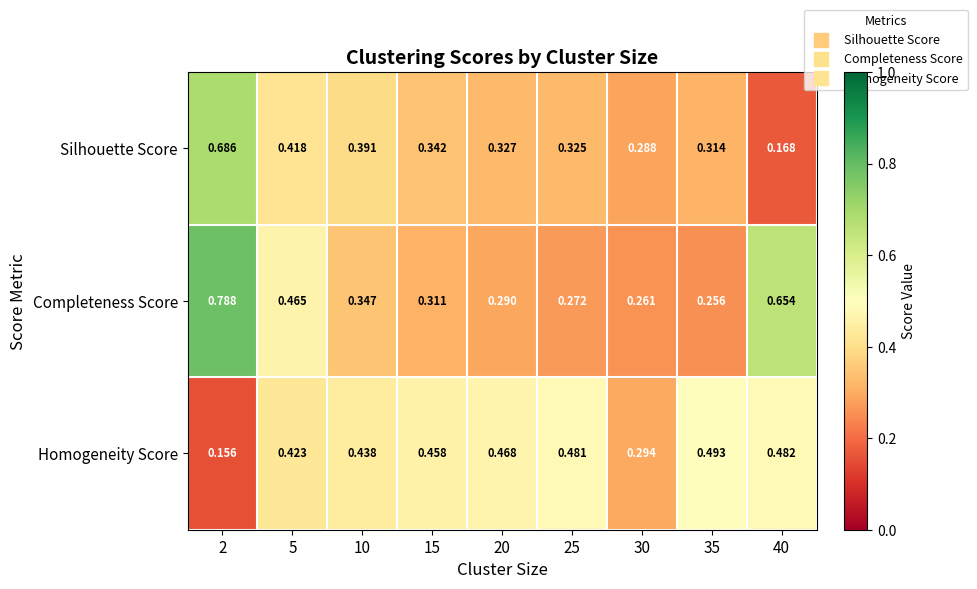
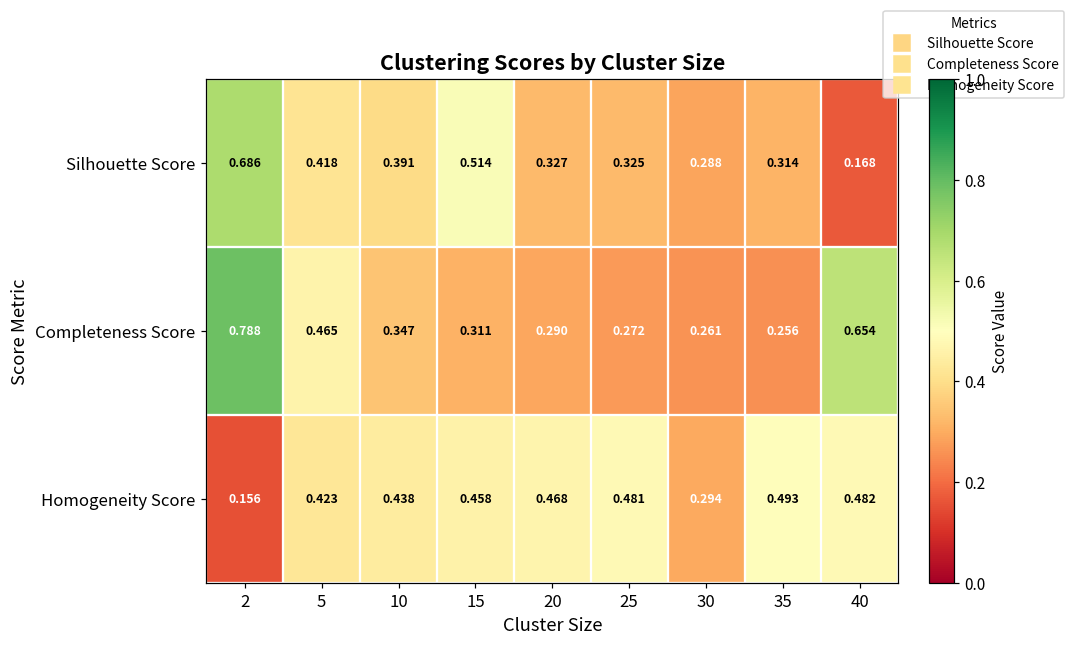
Silhouette Score, 15: 0.342 -> 0.514
